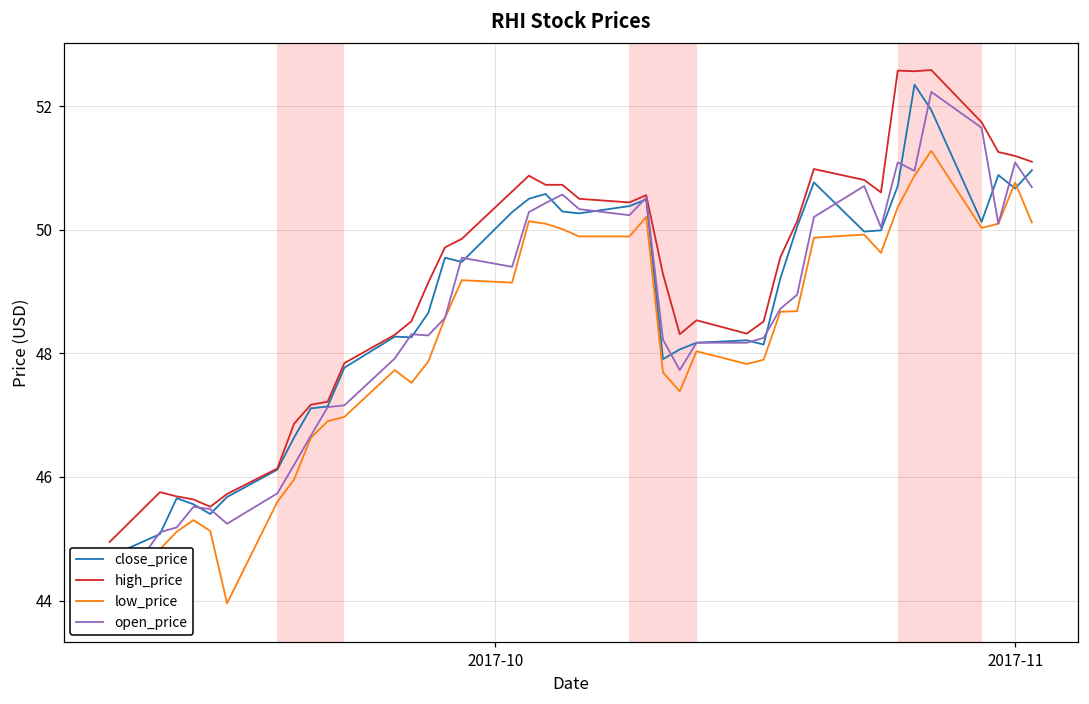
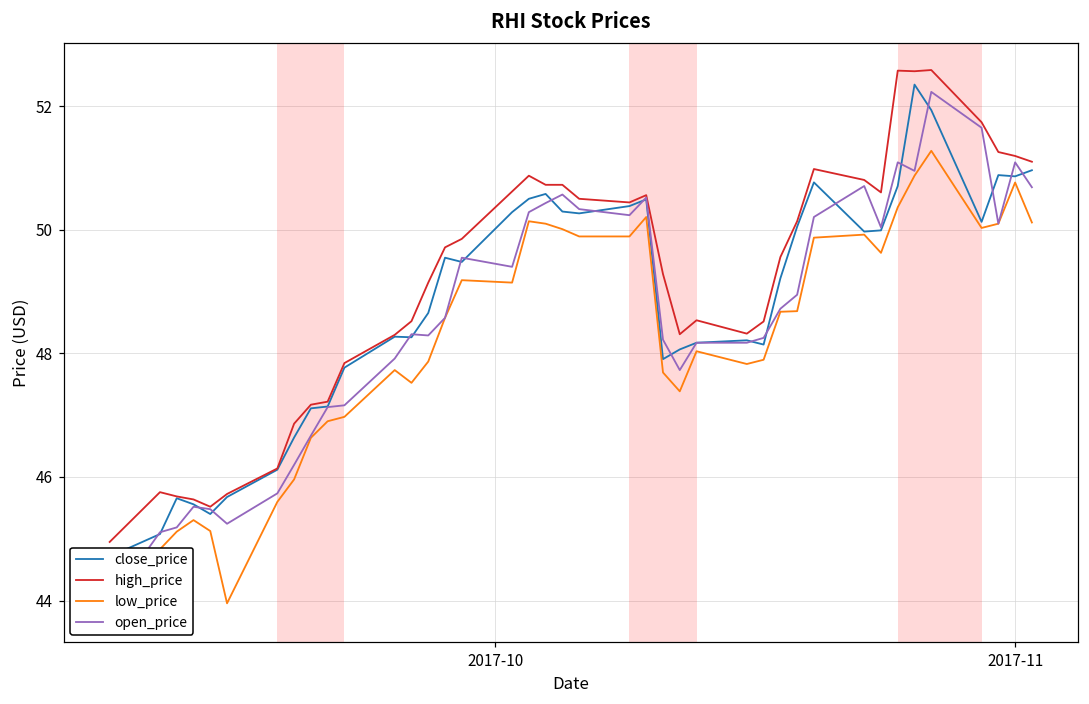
close_price, 2017-11: 50.7 -> 50.9
